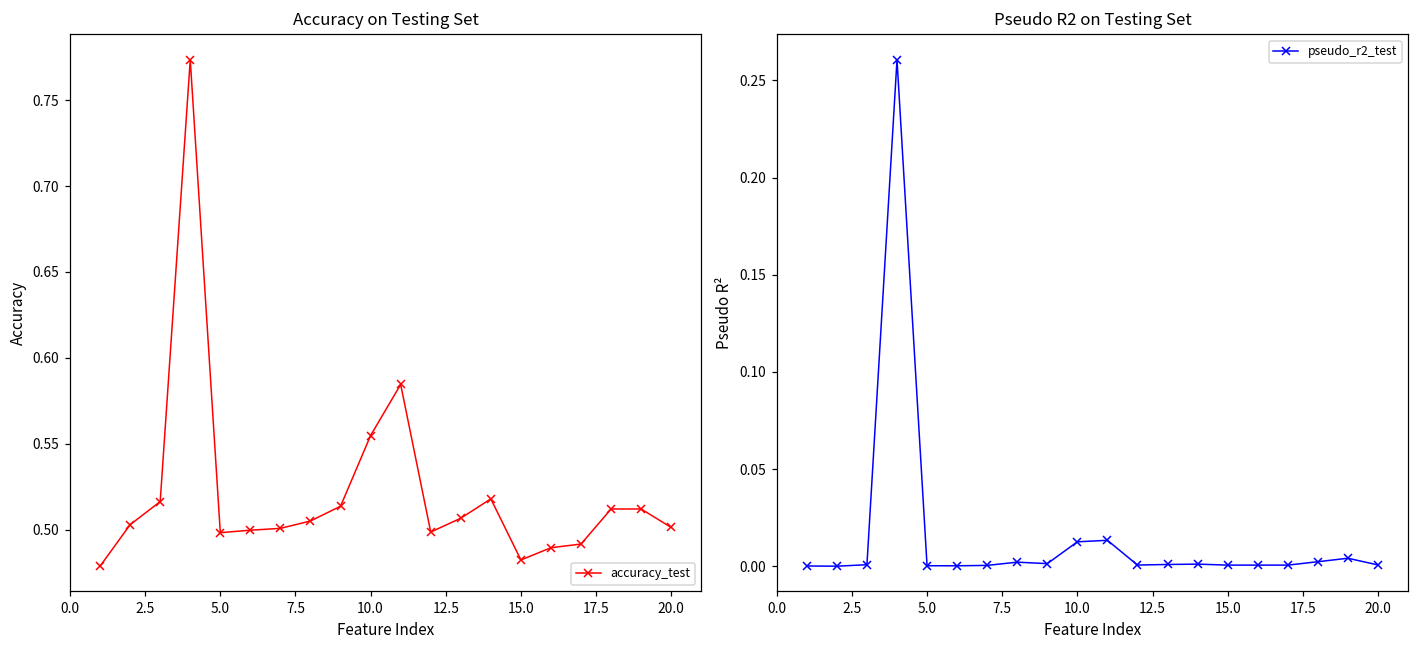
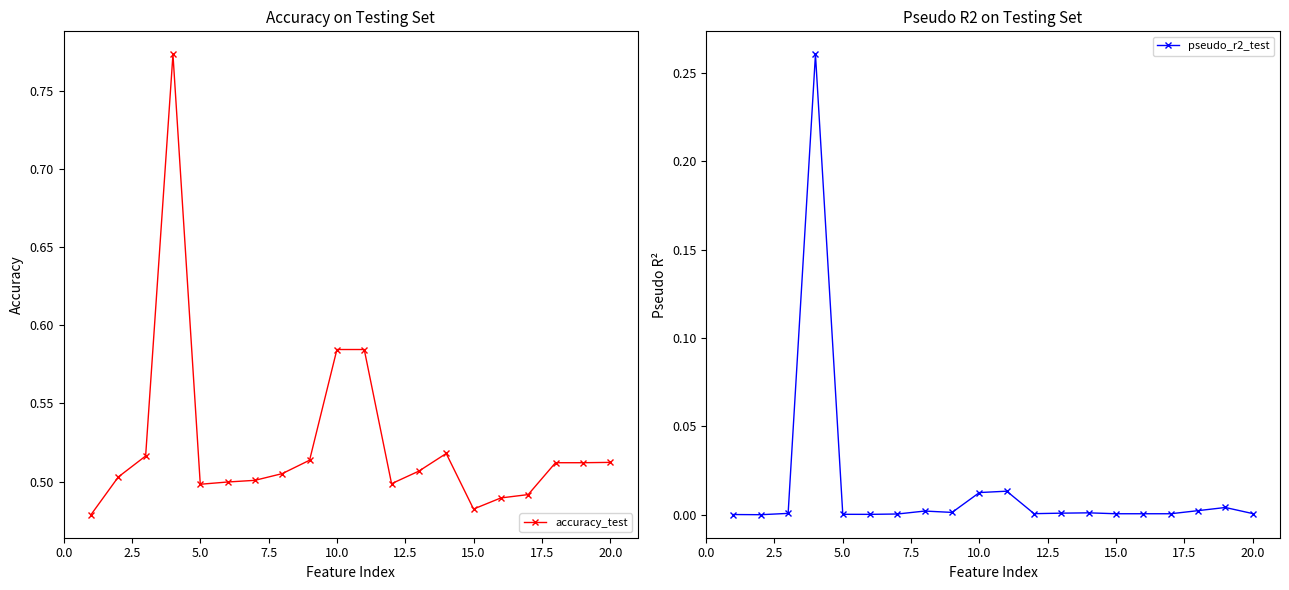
Accuracy on Testing Set, 10.0: 0.555 -> 0.585
Accuracy on Testing Set, 20.0: 0.501 -> 0.512
